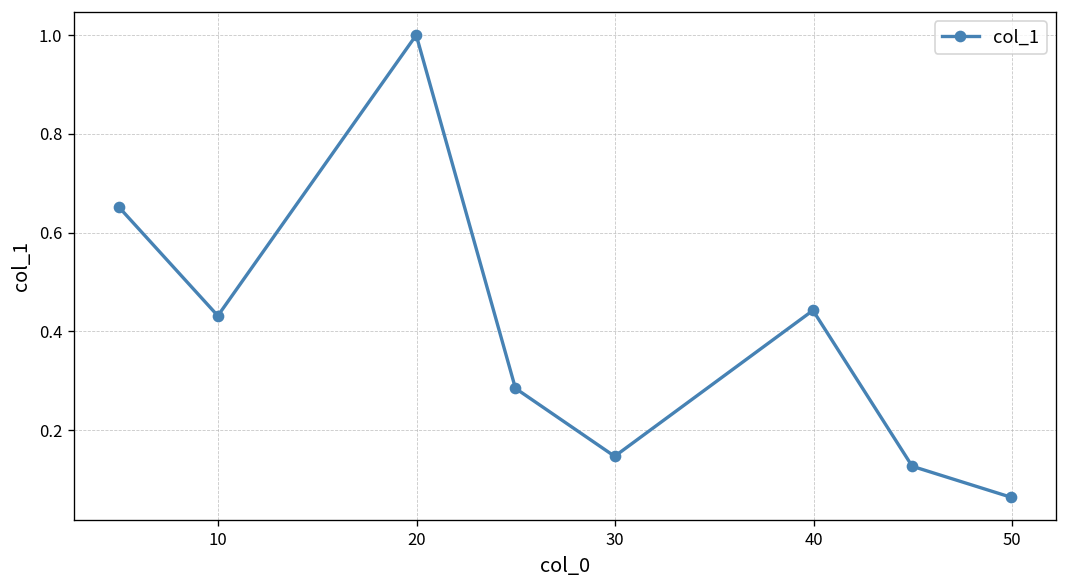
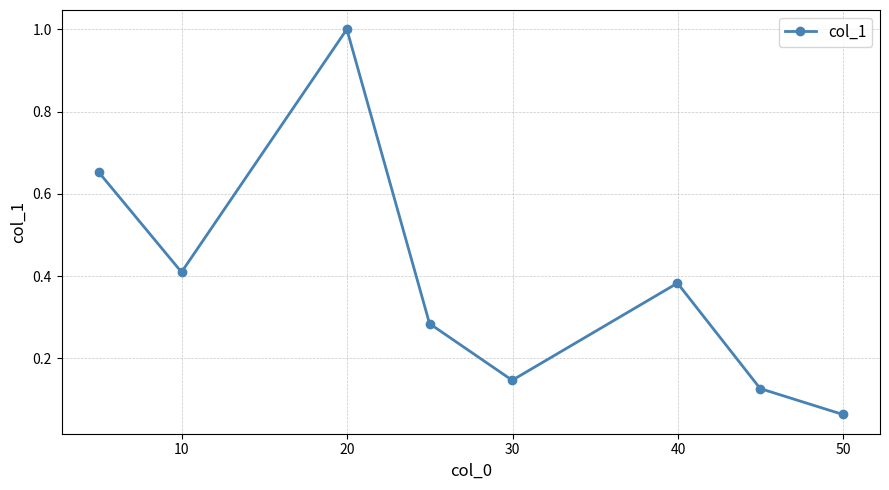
10: 0.43 -> 0.41
40: 0.44 -> 0.38
